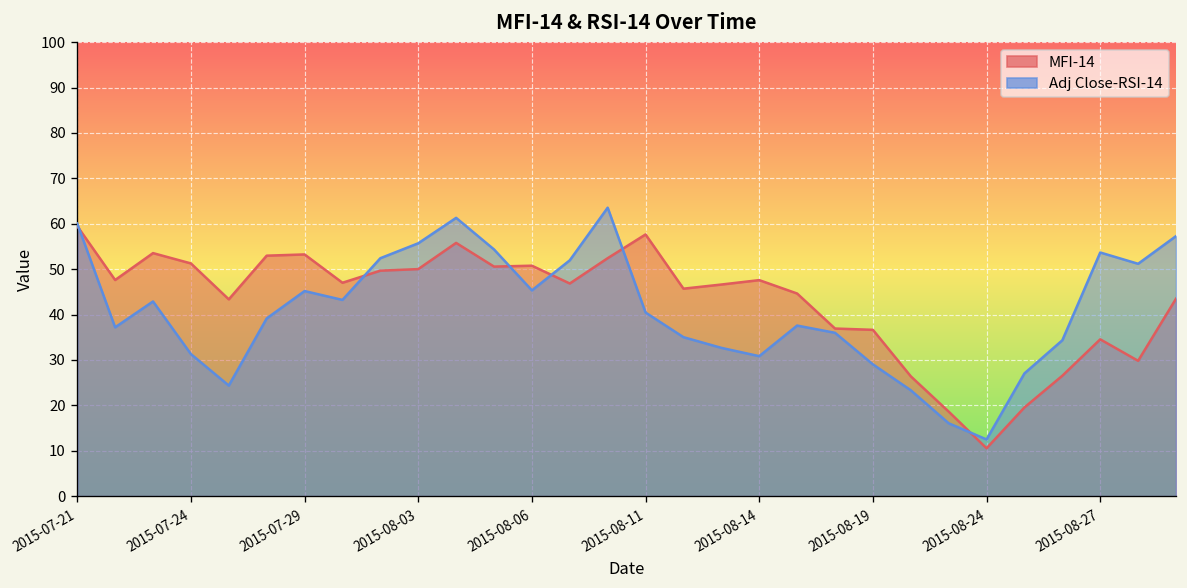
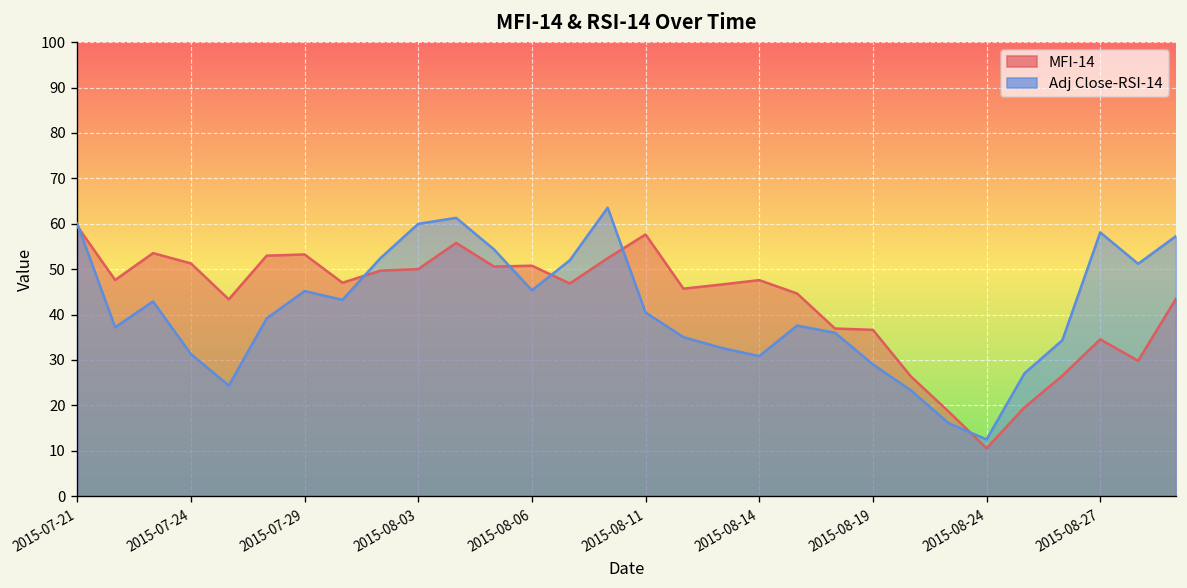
Adj Close-RSI-14, 2015-08-03: 56 -> 60
Adj Close-RSI-14, 2015-08-27: 54 -> 58
